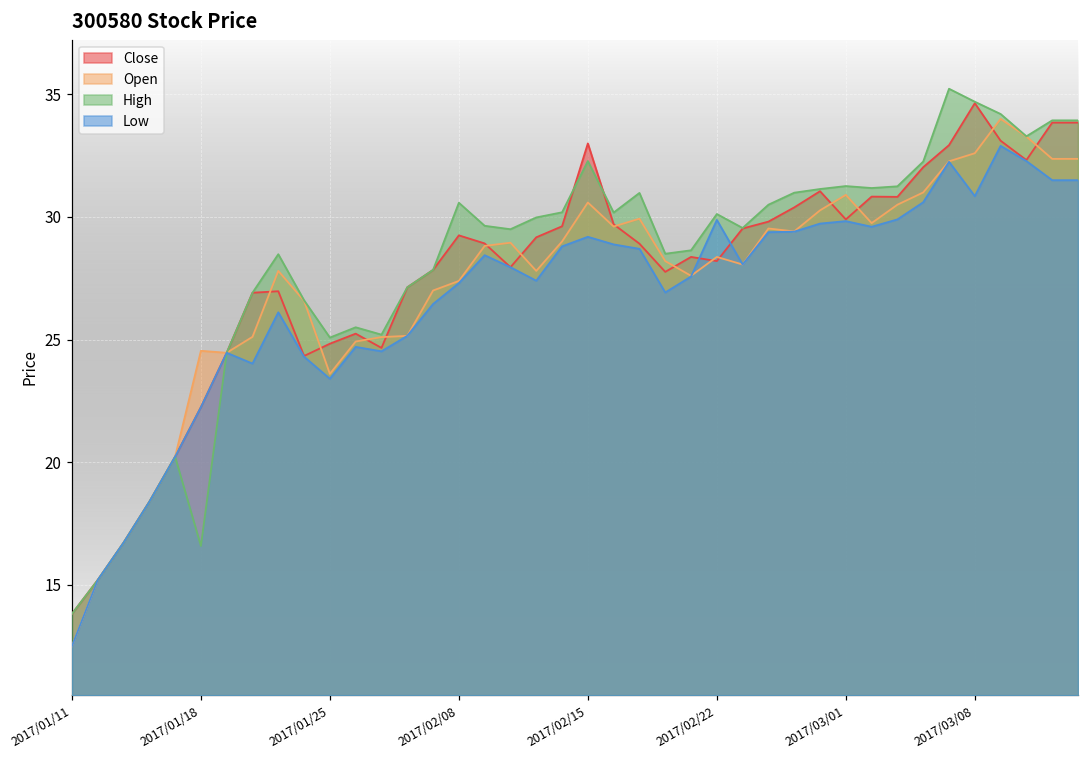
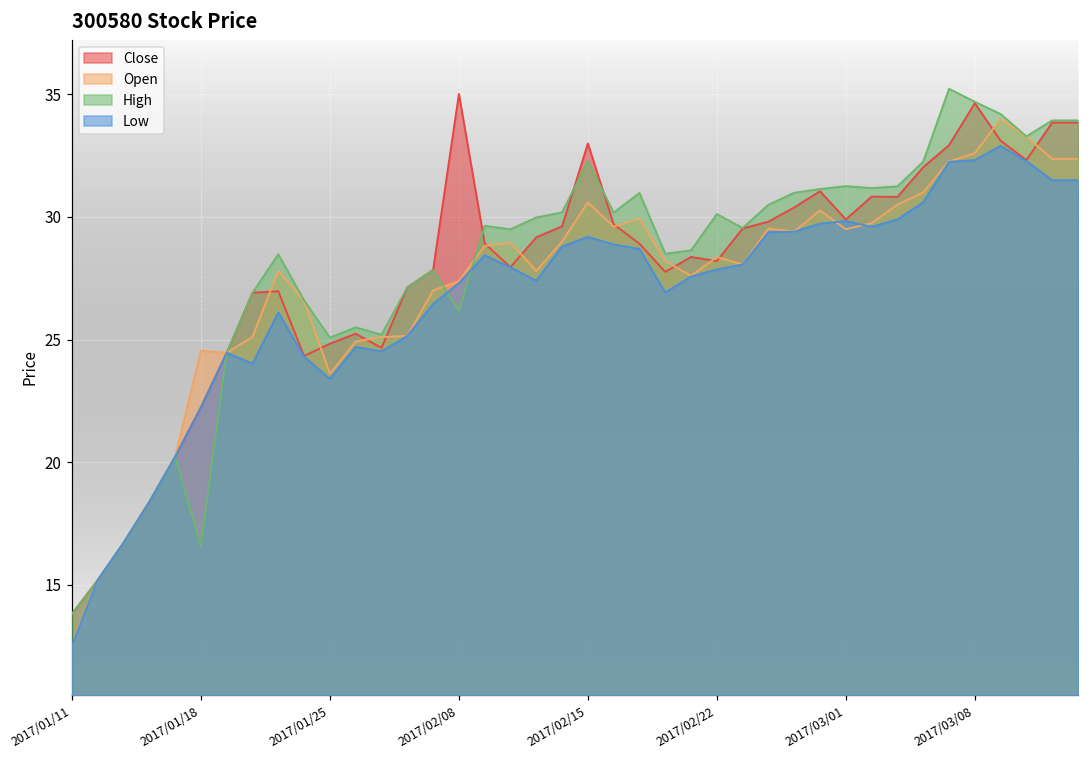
Close, 2017/02/08: 29.3 -> 35.0
High, 2017/02/08: 30.6 -> 26.2
Low, 2017/02/22: 29.9 -> 27.9
Open, 2017/03/01: 30.9 -> 29.5
Low, 2017/03/08: 30.9 -> 32.3
